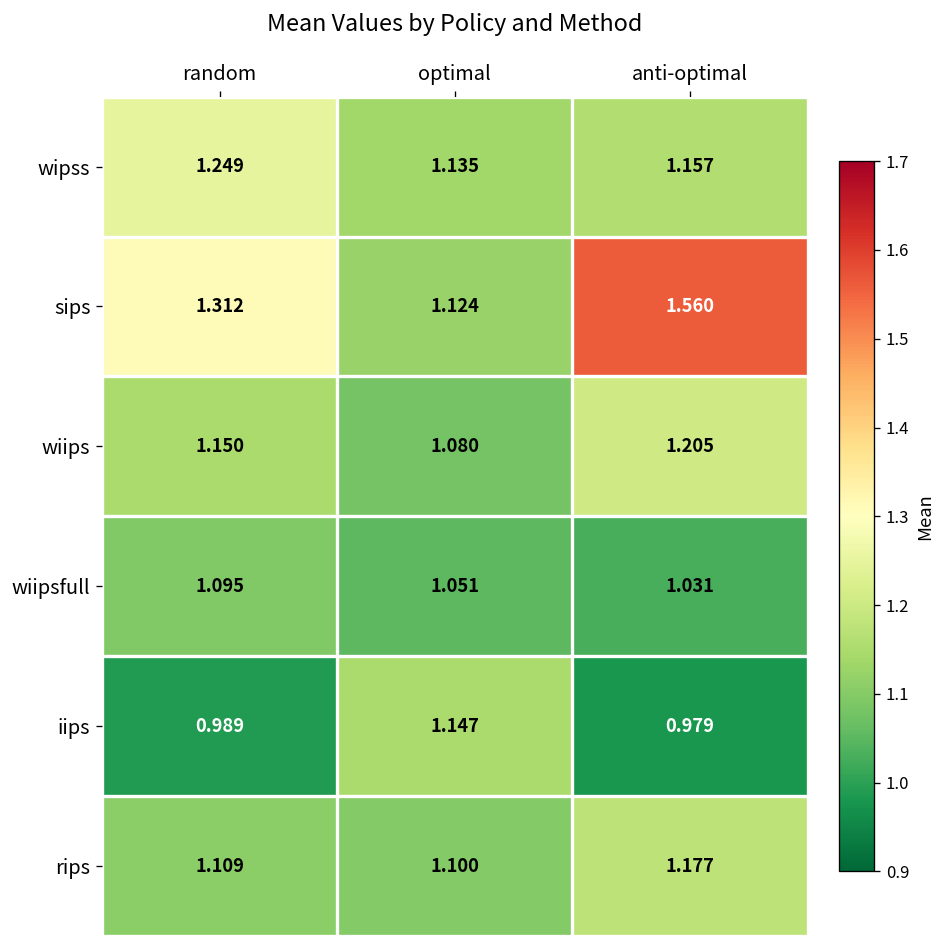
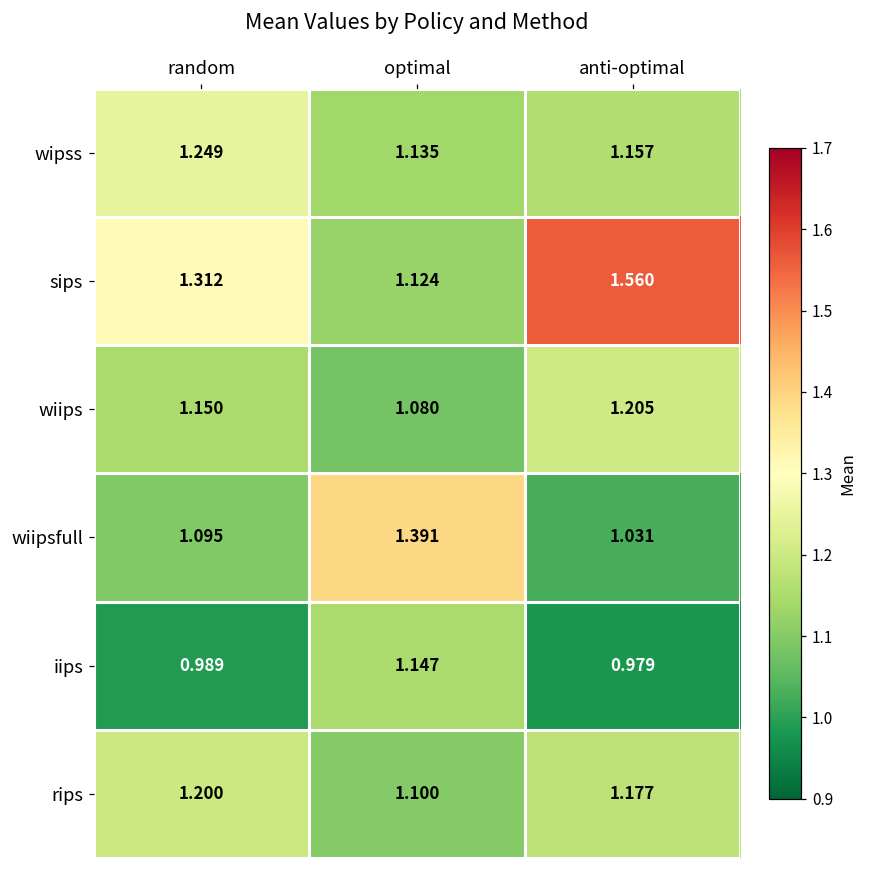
wiipsfull, optimal: 1.051 -> 1.391
rips, random: 1.109 -> 1.200
